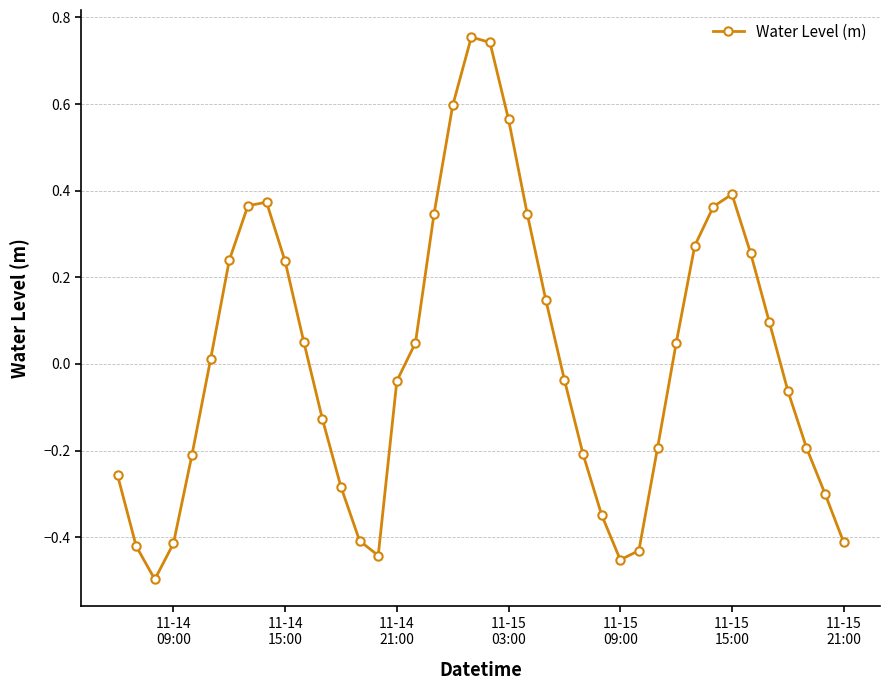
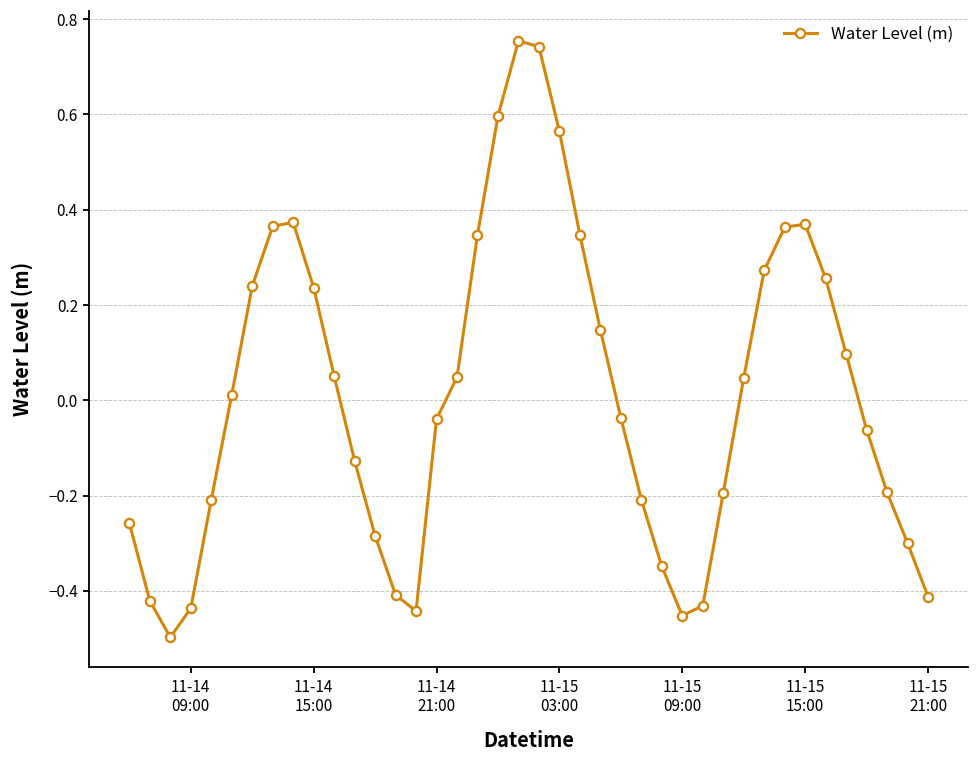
11-14 09:00: -0.41 -> -0.44
11-15 15:00: 0.39 -> 0.37
